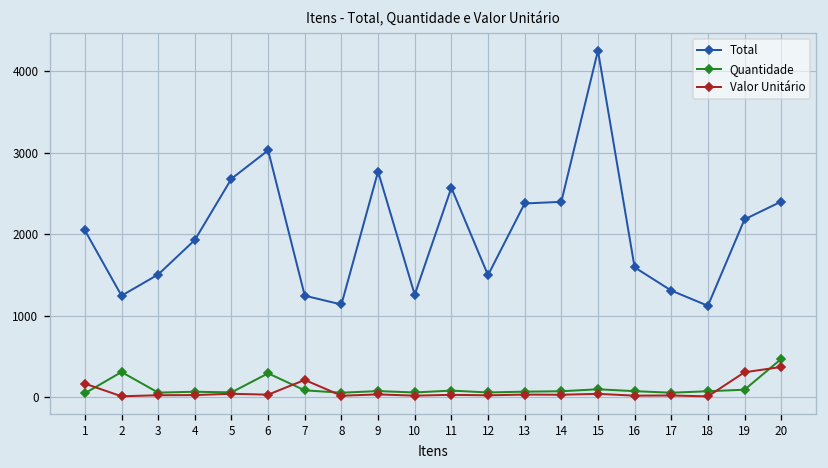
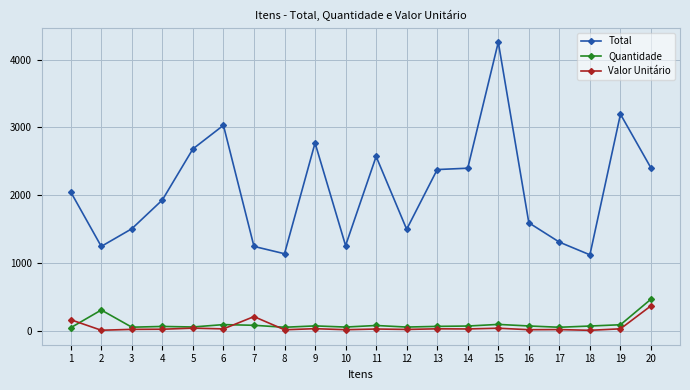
Quantidade, 6: 300 -> 100
Total, 19: 2200 -> 3200
Valor Unitário, 19: 300 -> 0
